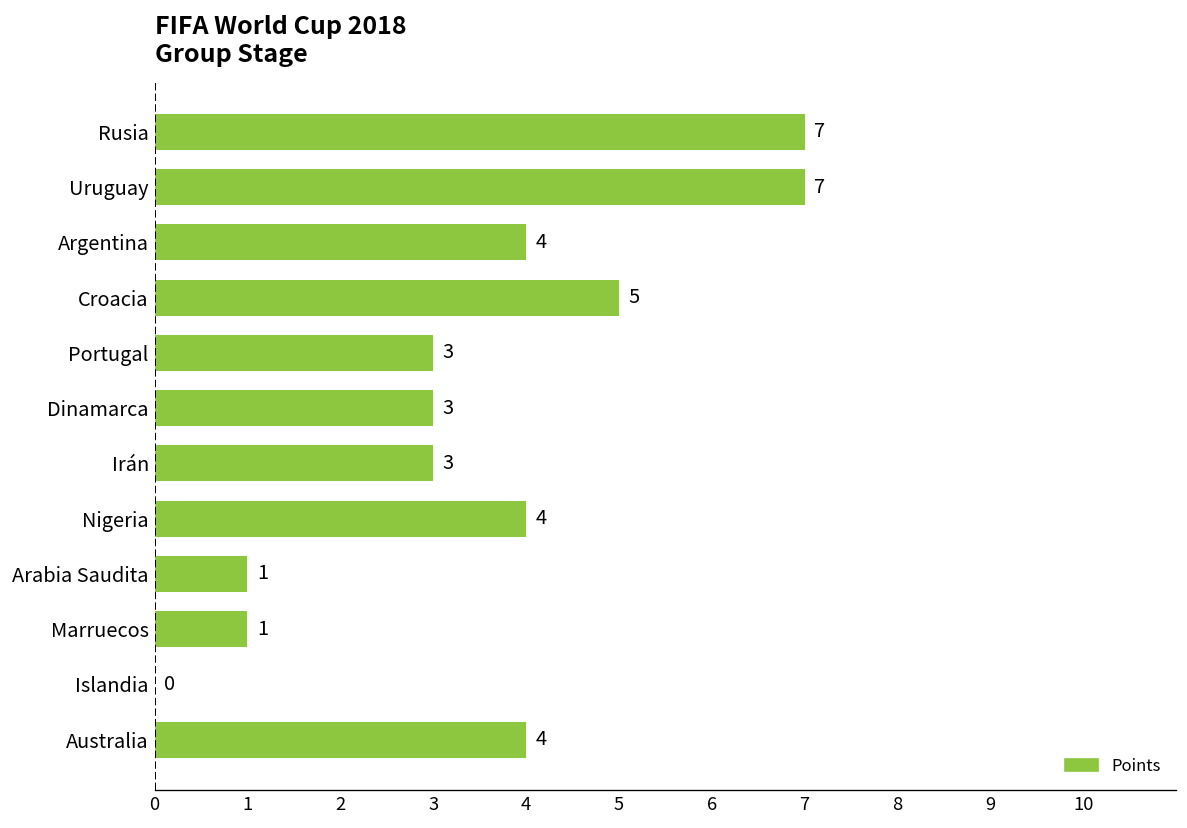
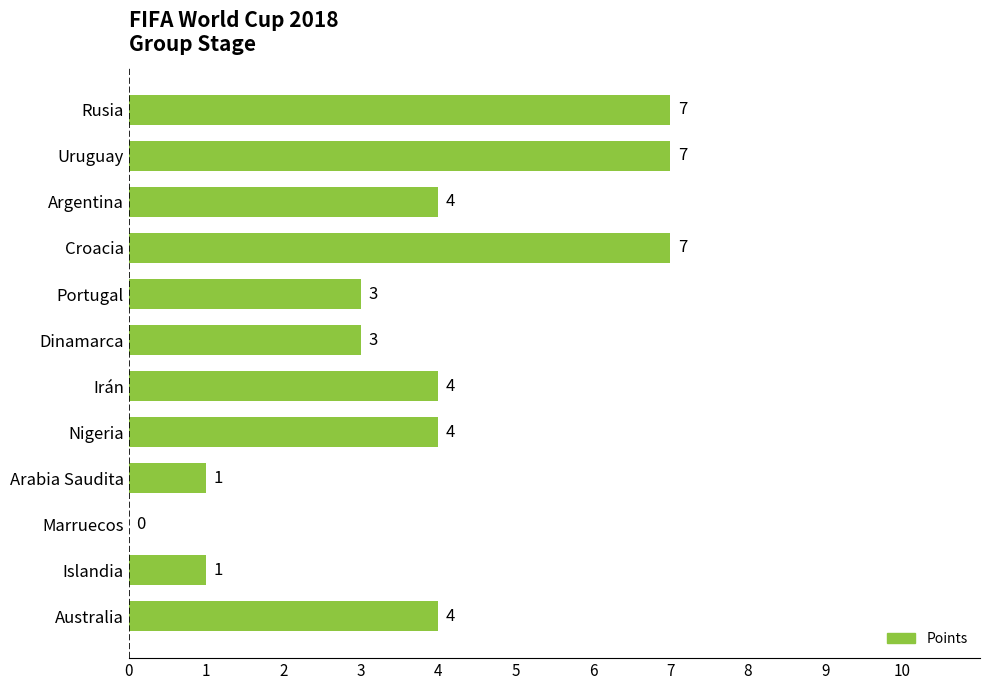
Croacia: 5 -> 7
Irán: 3 -> 4
Marruecos: 1 -> 0
Islandia: 0 -> 1
